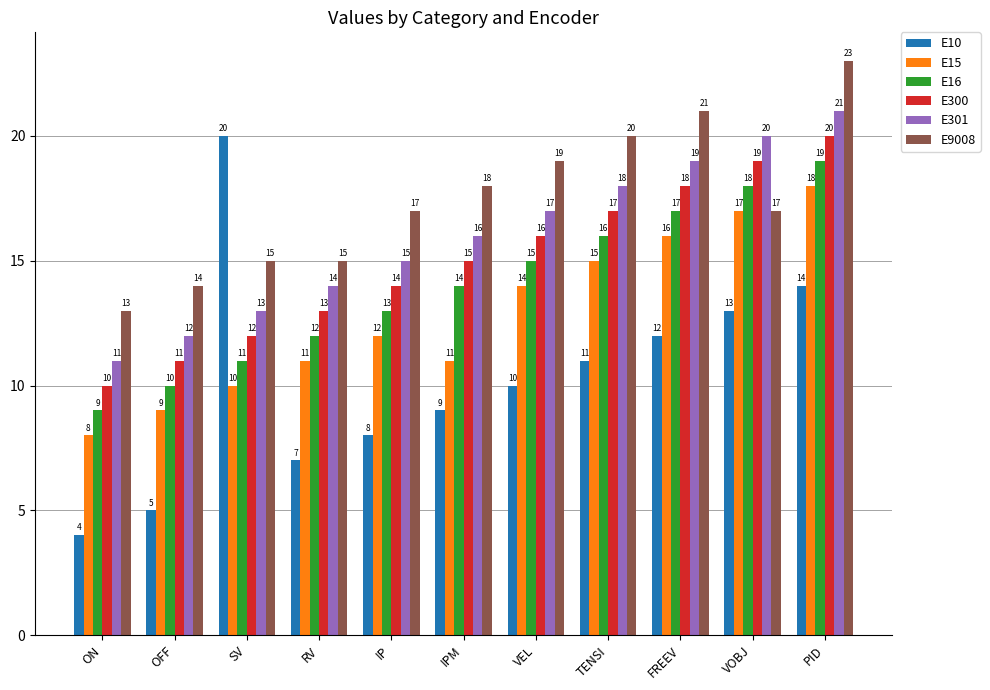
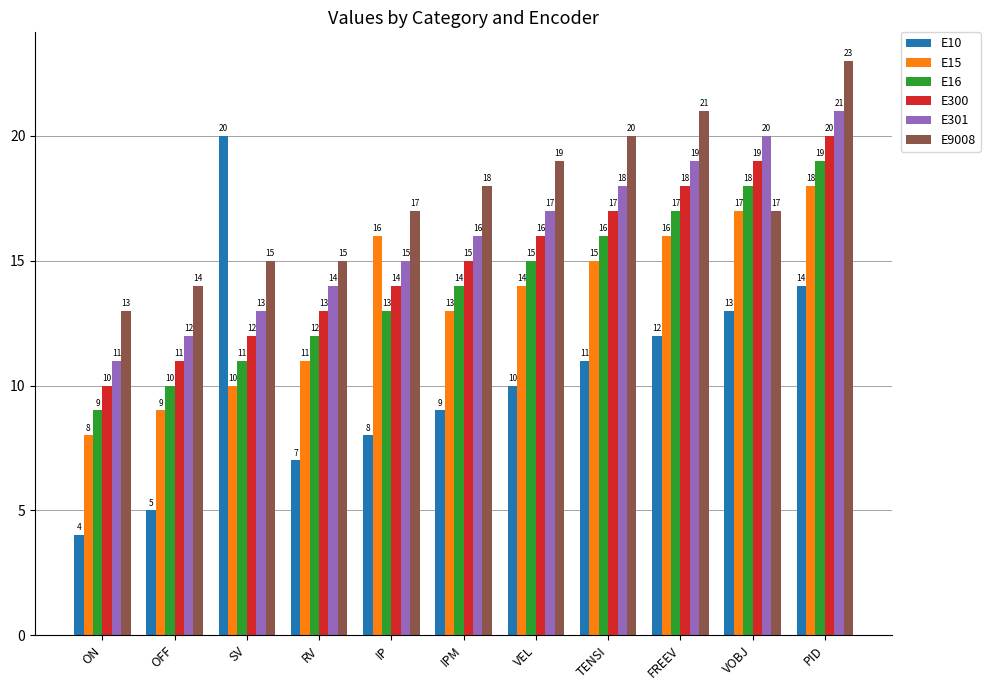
E15, IP: 12 -> 16
E15, IPM: 11 -> 13
